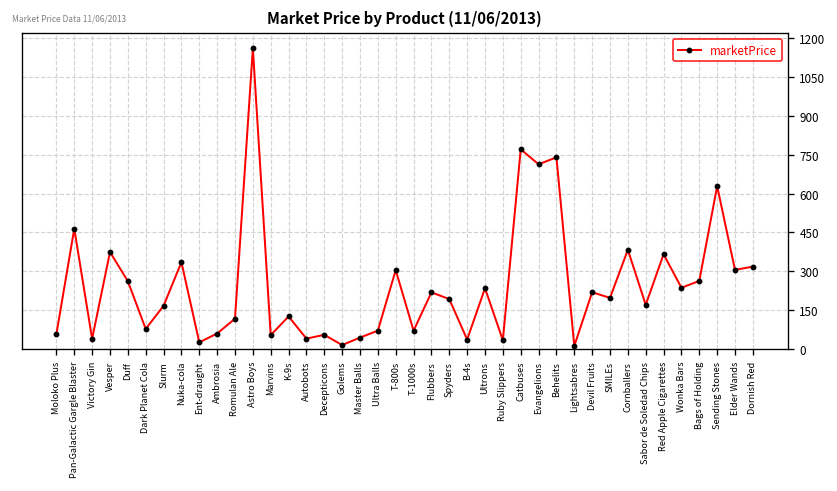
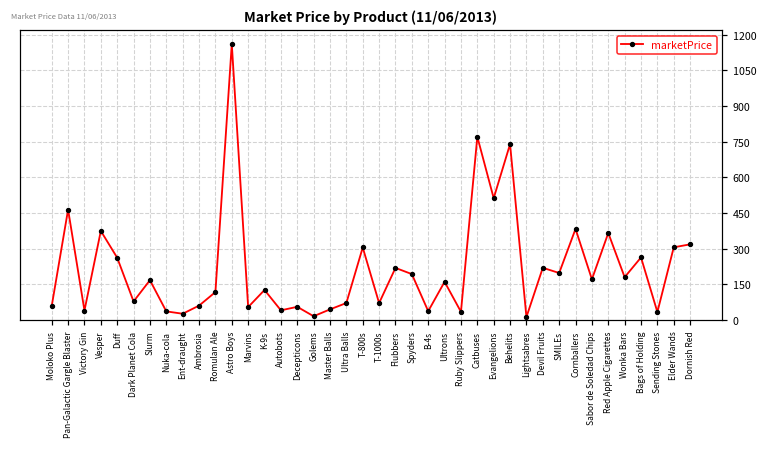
Nuka-cola: 340 -> 40
Ultrons: 230 -> 160
Evangelions: 710 -> 510
Wonka Bars: 240 -> 180
Sending Stones: 630 -> 30
